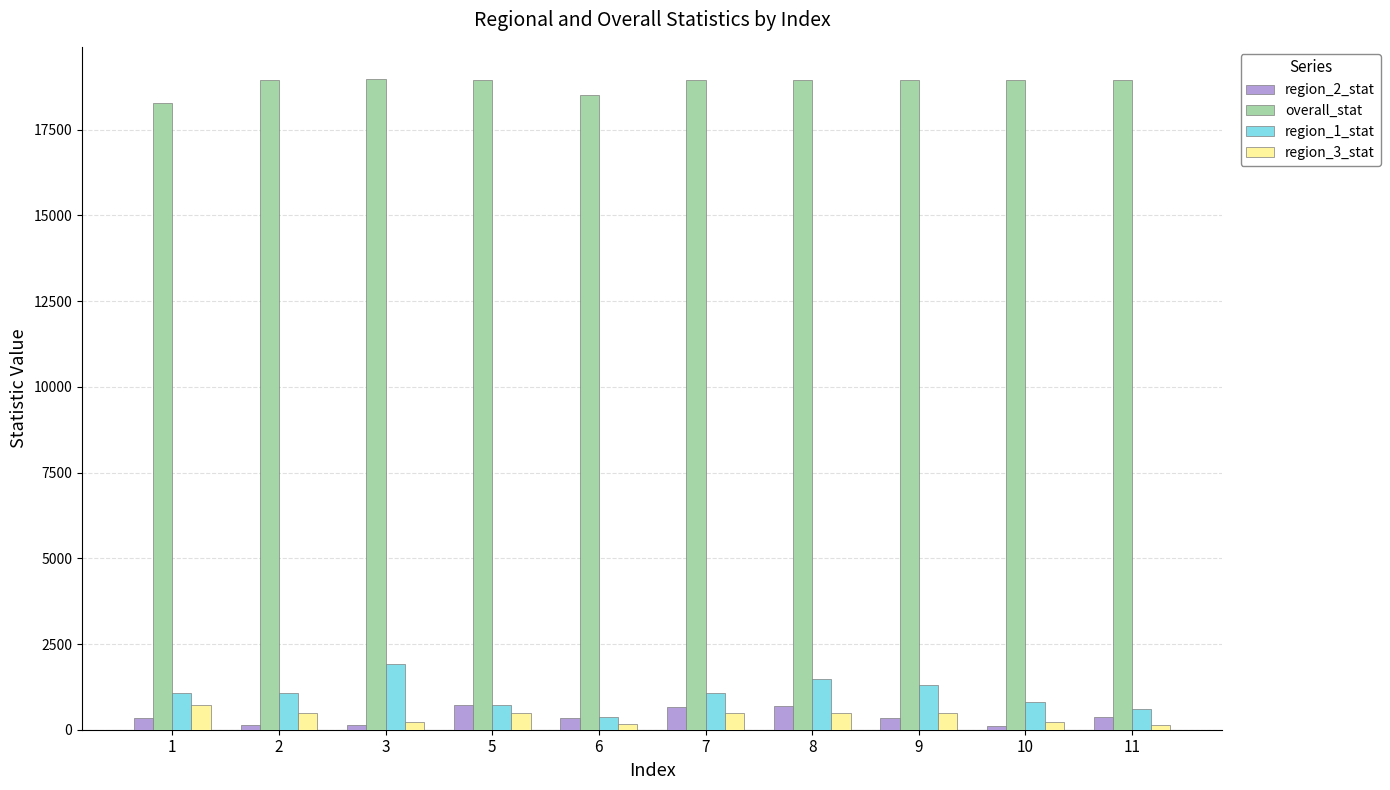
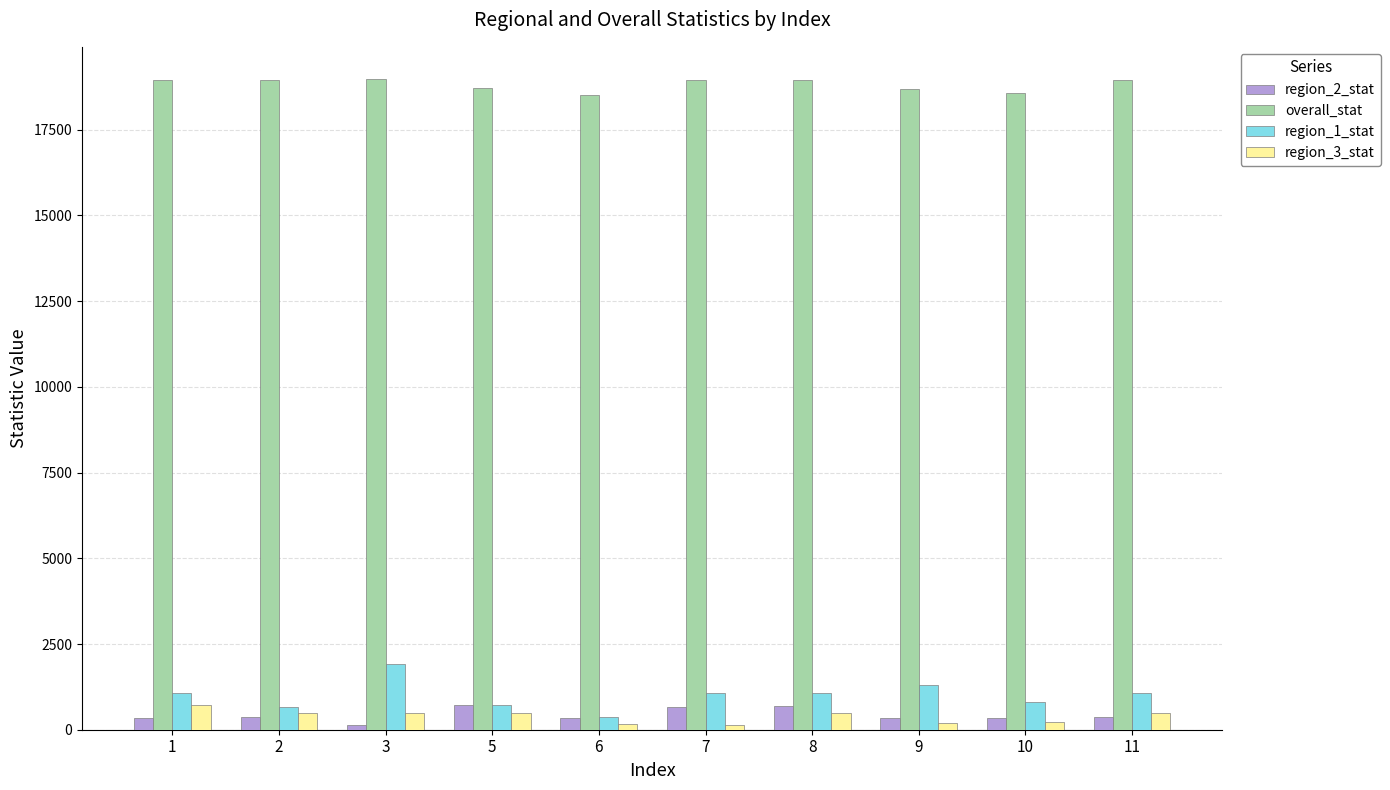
overall_stat, 1: 18300 -> 19000
region_2_stat, 2: 100 -> 400
region_1_stat, 2: 1100 -> 700
region_3_stat, 3: 200 -> 500
overall_stat, 5: 19000 -> 18700
region_3_stat, 7: 500 -> 200
region_1_stat, 8: 1500 -> 1100
overall_stat, 9: 18900 -> 18700
region_3_stat, 9: 500 -> 200
region_2_stat, 10: 100 -> 400
overall_stat, 10: 18900 -> 18600
region_1_stat, 11: 600 -> 1100
region_3_stat, 11: 100 -> 500
